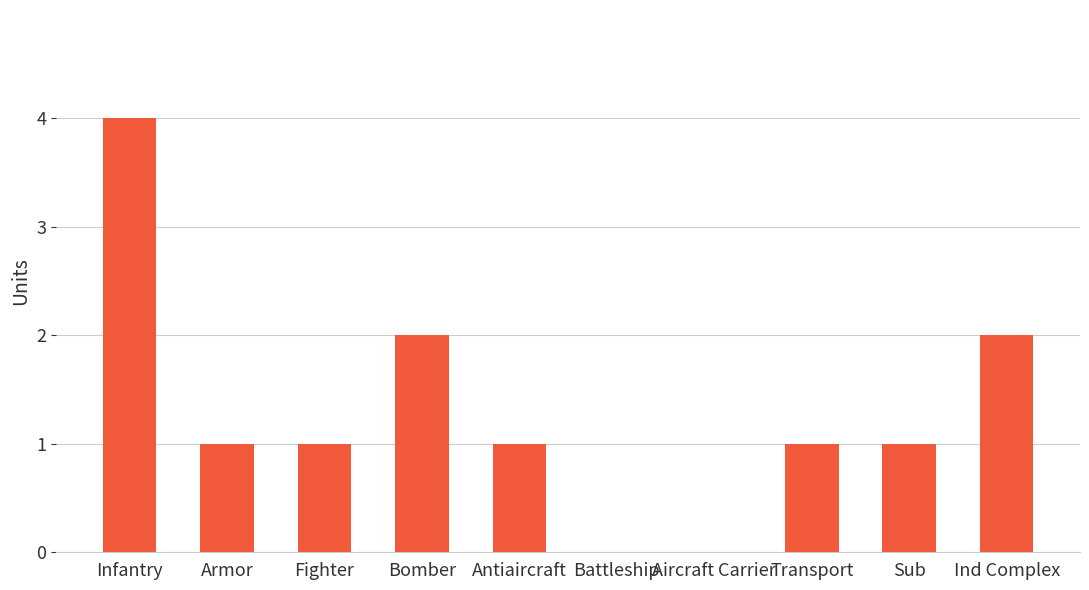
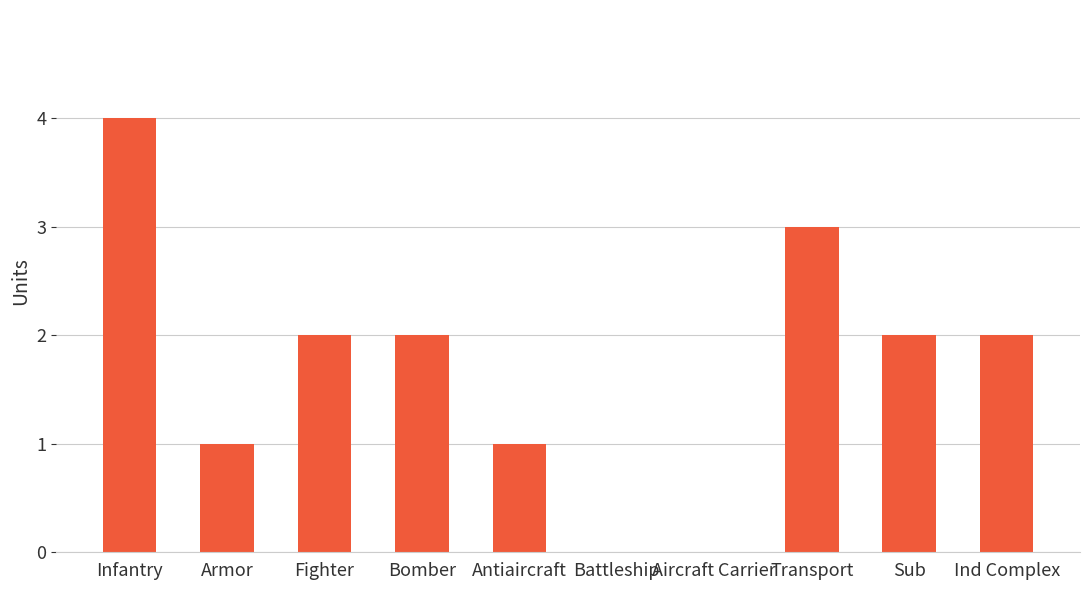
Fighter: 1 -> 2
Transport: 1 -> 3
Sub: 1 -> 2
